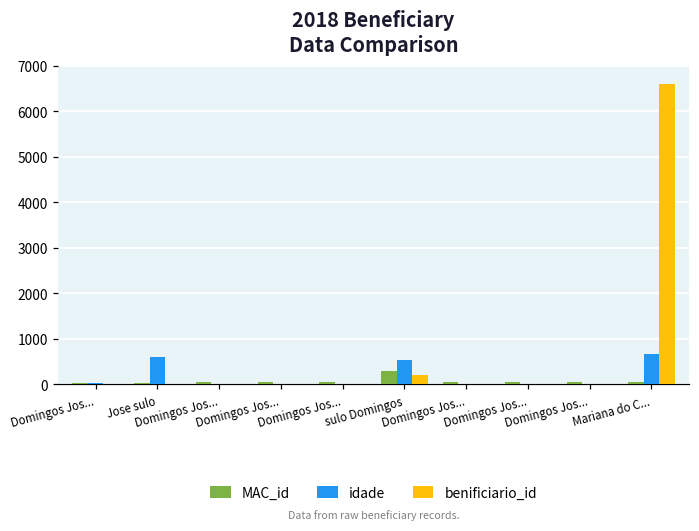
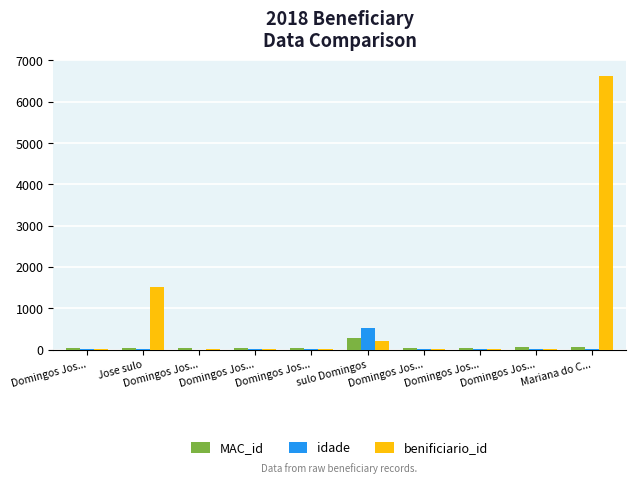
idade, Jose sulo: 600 -> 0
benificiario_id, Jose sulo: 0 -> 1500
idade, Mariana do C...: 700 -> 0
